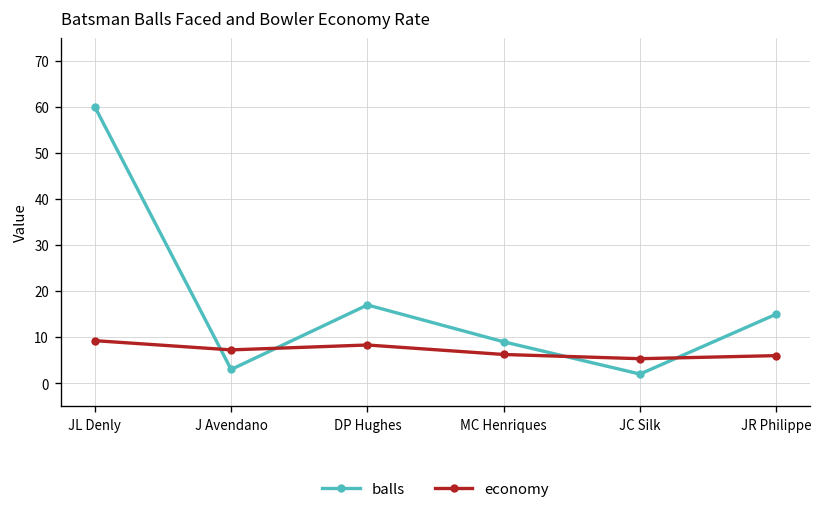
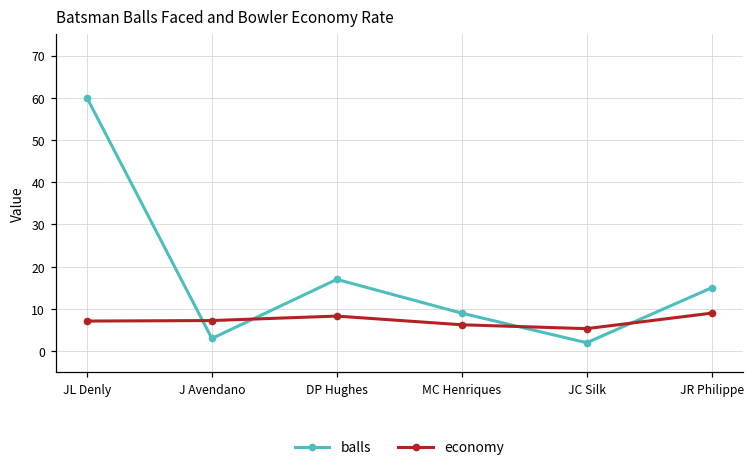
economy, JL Denly: 9 -> 7
economy, JR Philippe: 6 -> 9
